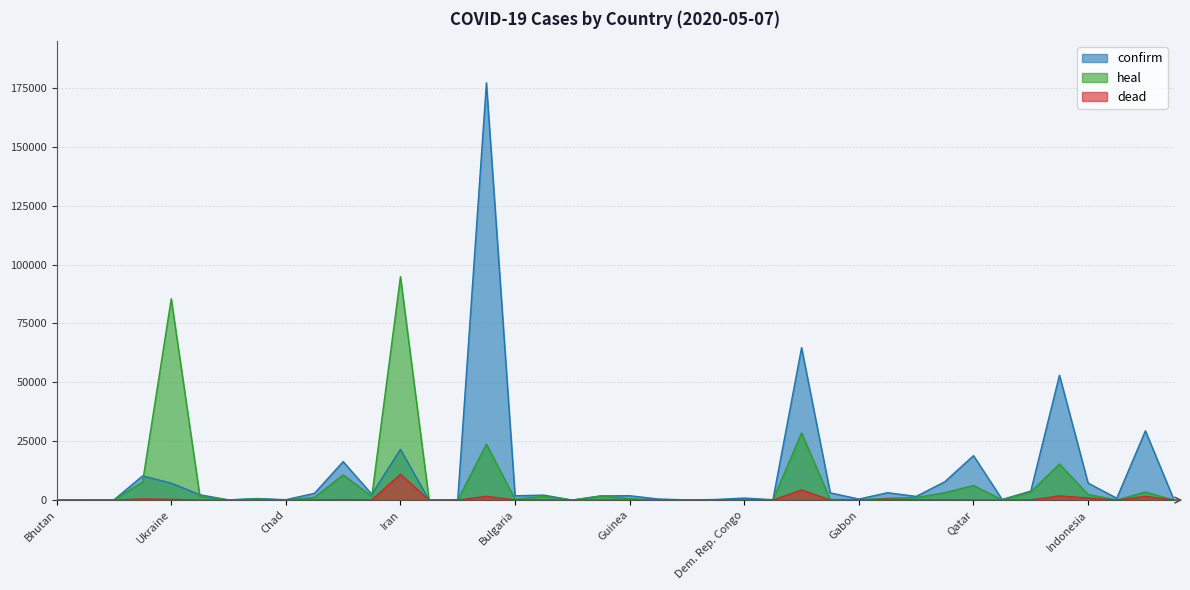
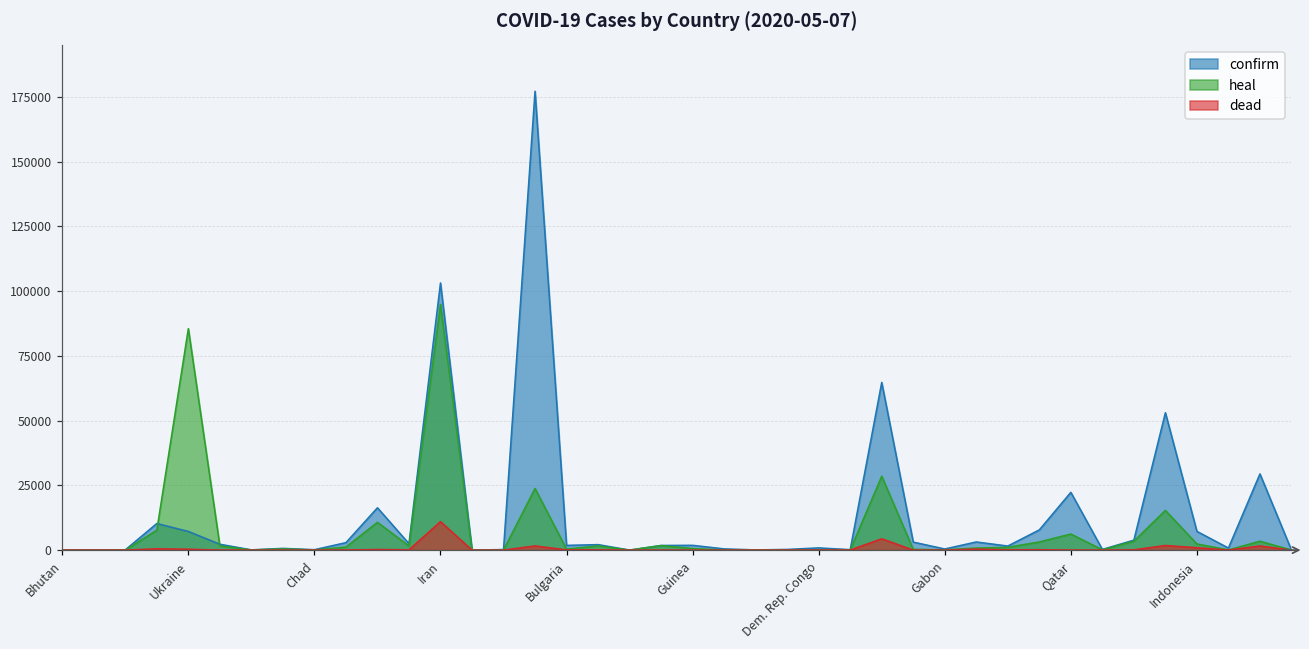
confirm, Iran: 22000 -> 103000
confirm, Qatar: 19000 -> 22000
